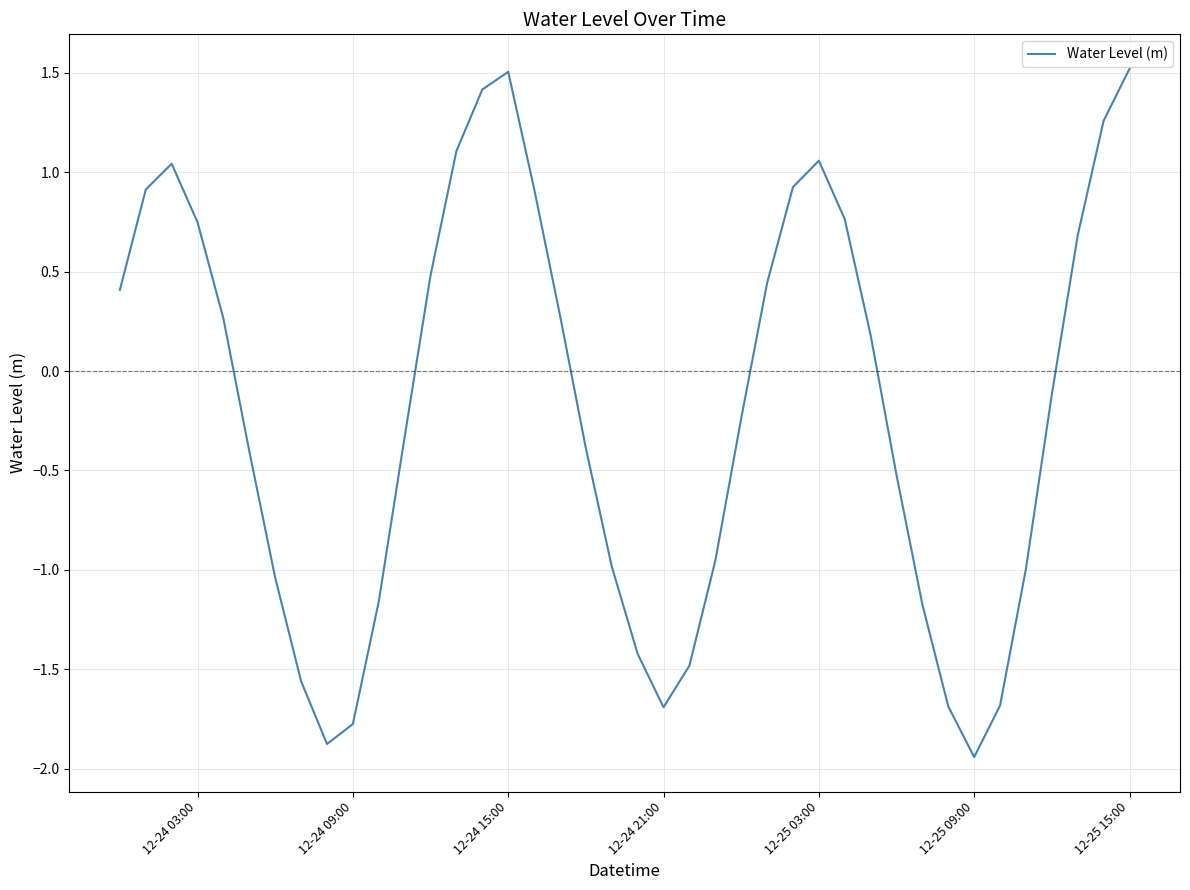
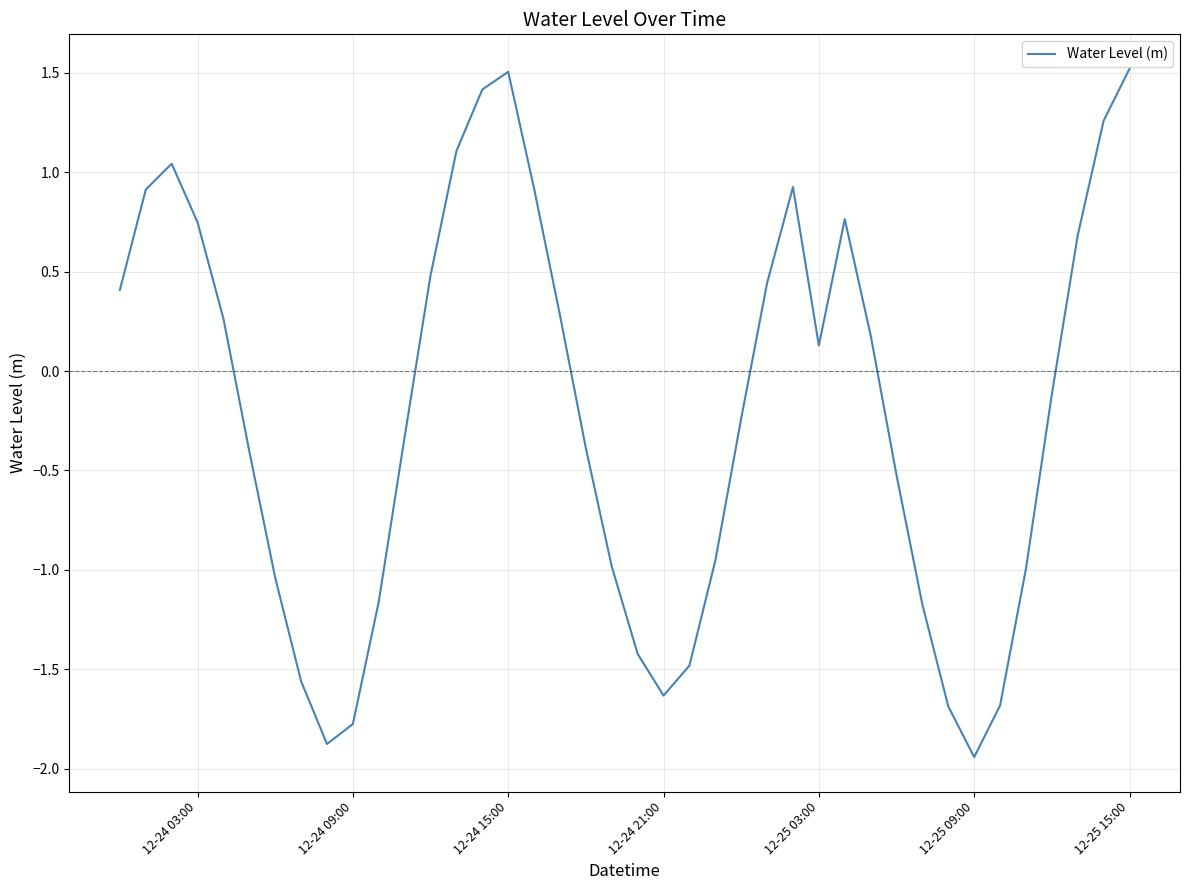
12-24 21:00: -1.69 -> -1.63
12-25 03:00: 1.06 -> 0.13
